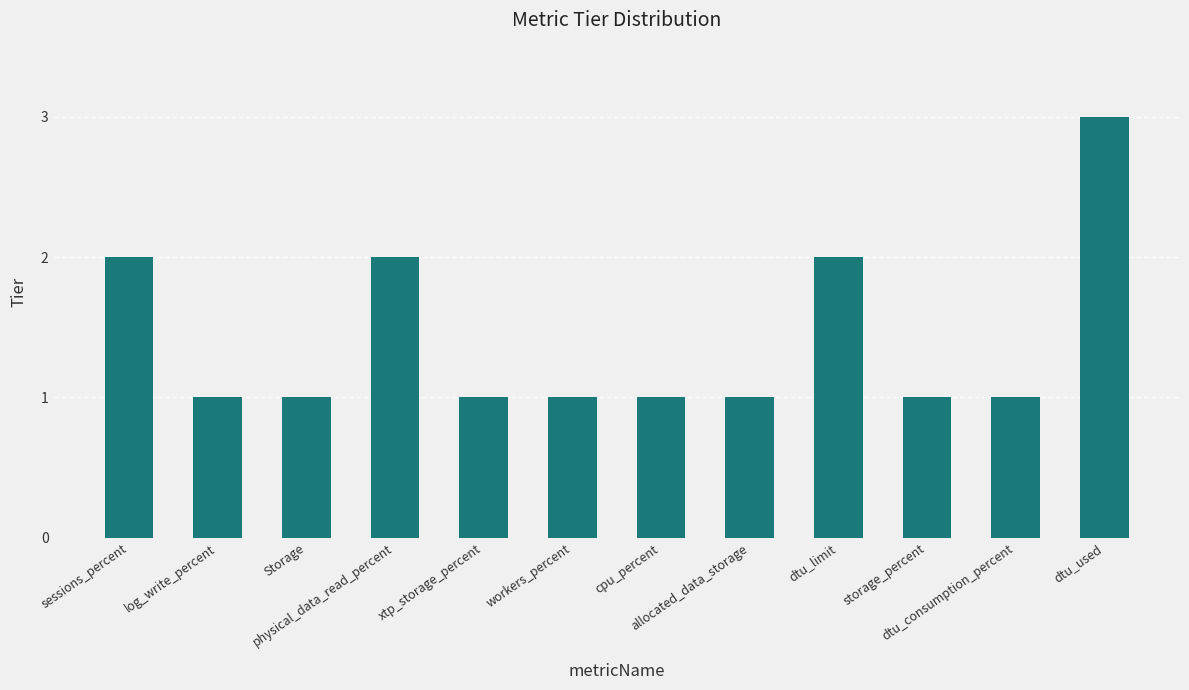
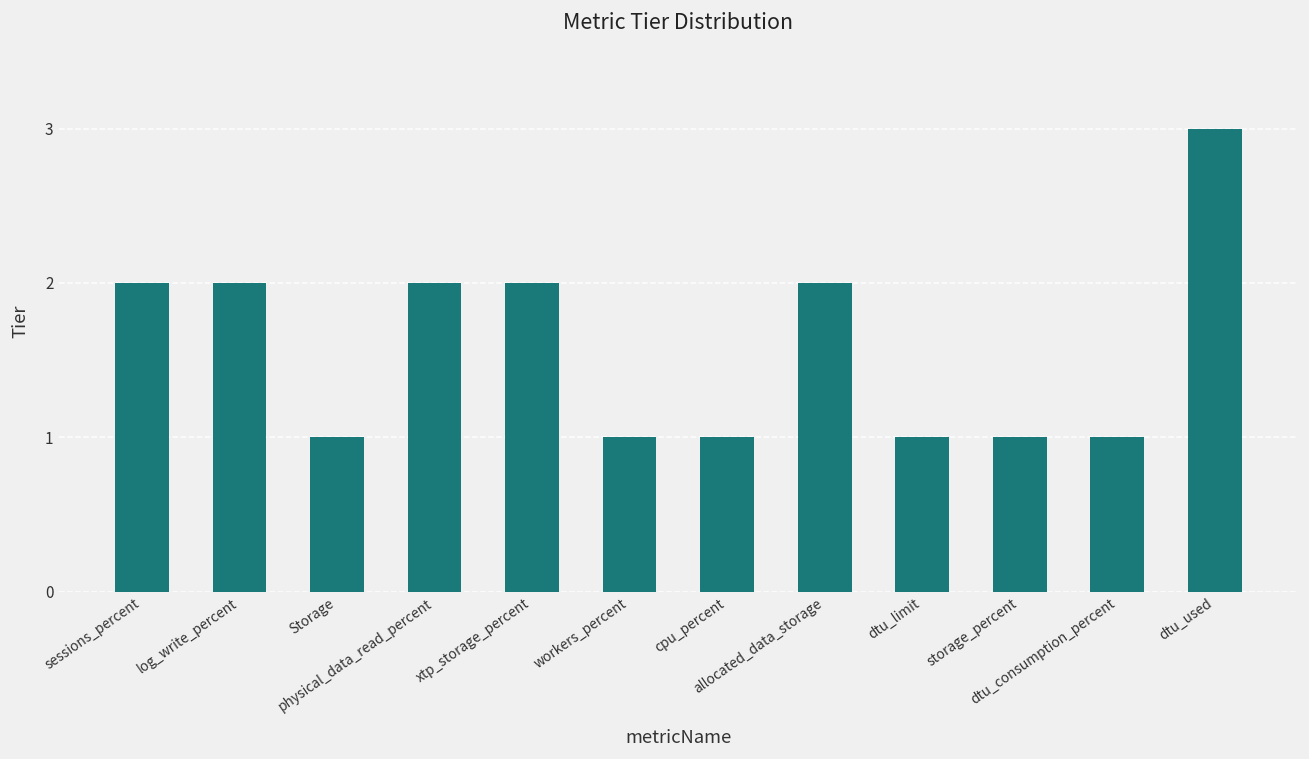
log_write_percent: 1 -> 2
xtp_storage_percent: 1 -> 2
allocated_data_storage: 1 -> 2
dtu_limit: 2 -> 1
